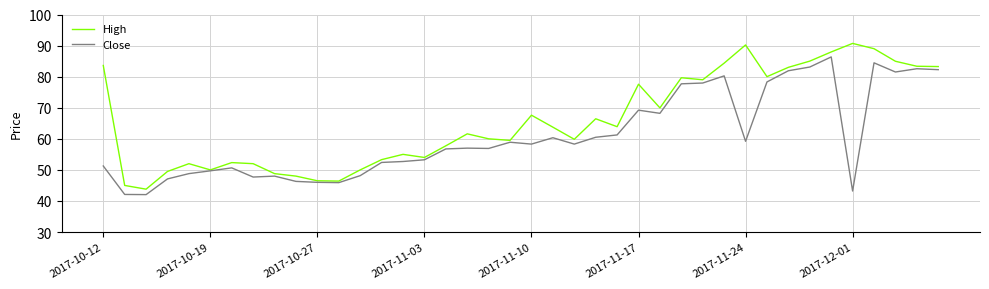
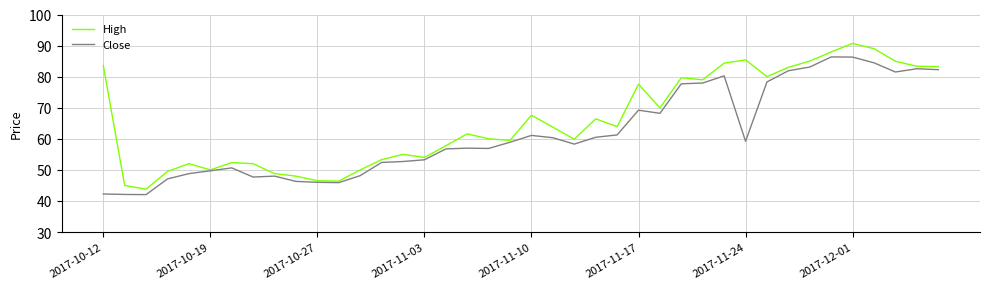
Close, 2017-10-12: 51 -> 42
Close, 2017-11-10: 58 -> 61
High, 2017-11-24: 90 -> 85
Close, 2017-12-01: 43 -> 86
